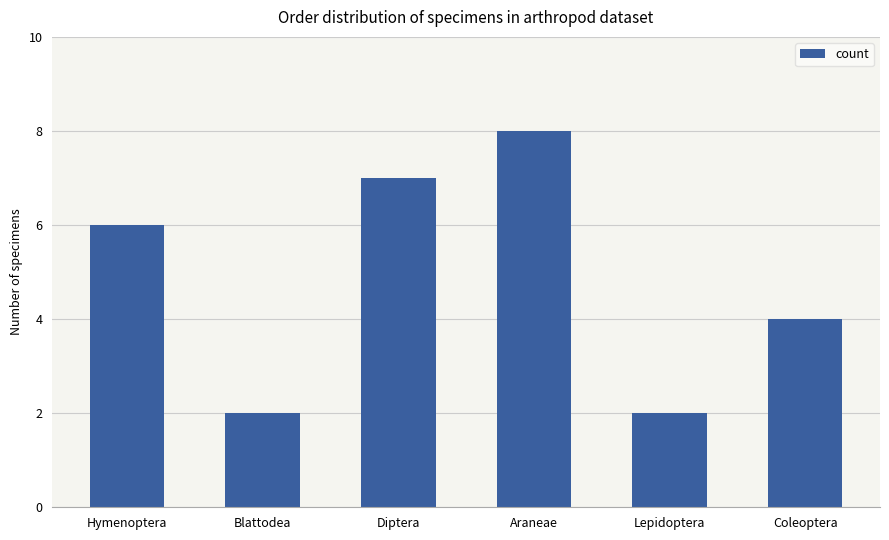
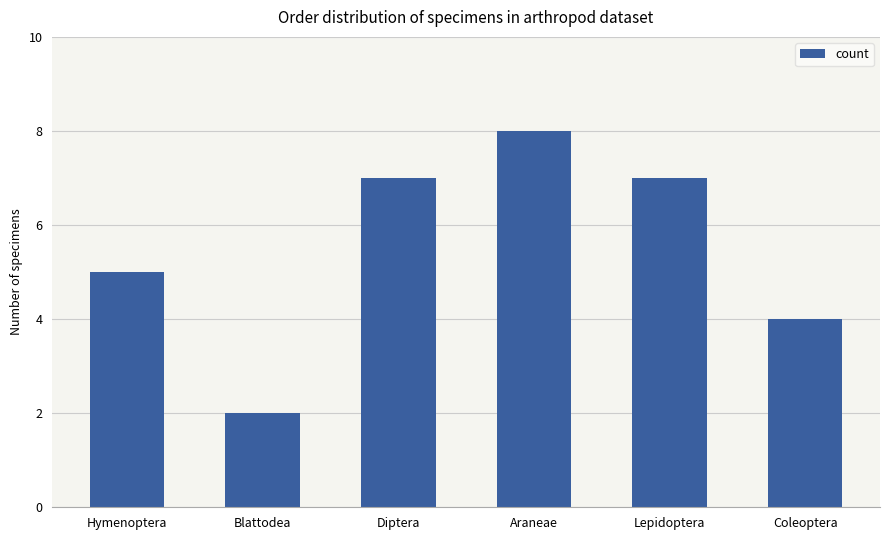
Hymenoptera: 6 -> 5
Lepidoptera: 2 -> 7
